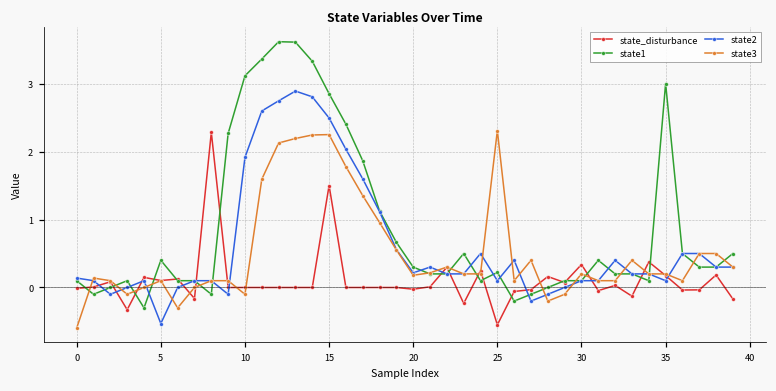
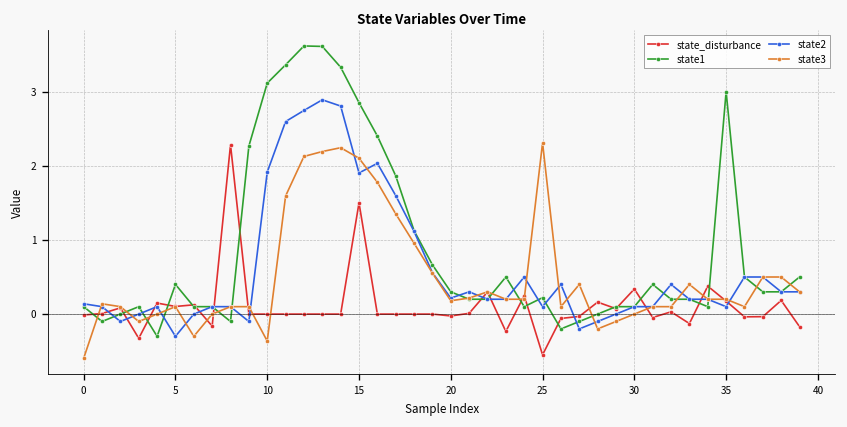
state2, 5: -0.5 -> -0.3
state3, 10: -0.1 -> -0.4
state2, 15: 2.5 -> 1.9
state3, 15: 2.2 -> 2.1
state3, 30: 0.2 -> 0.0
